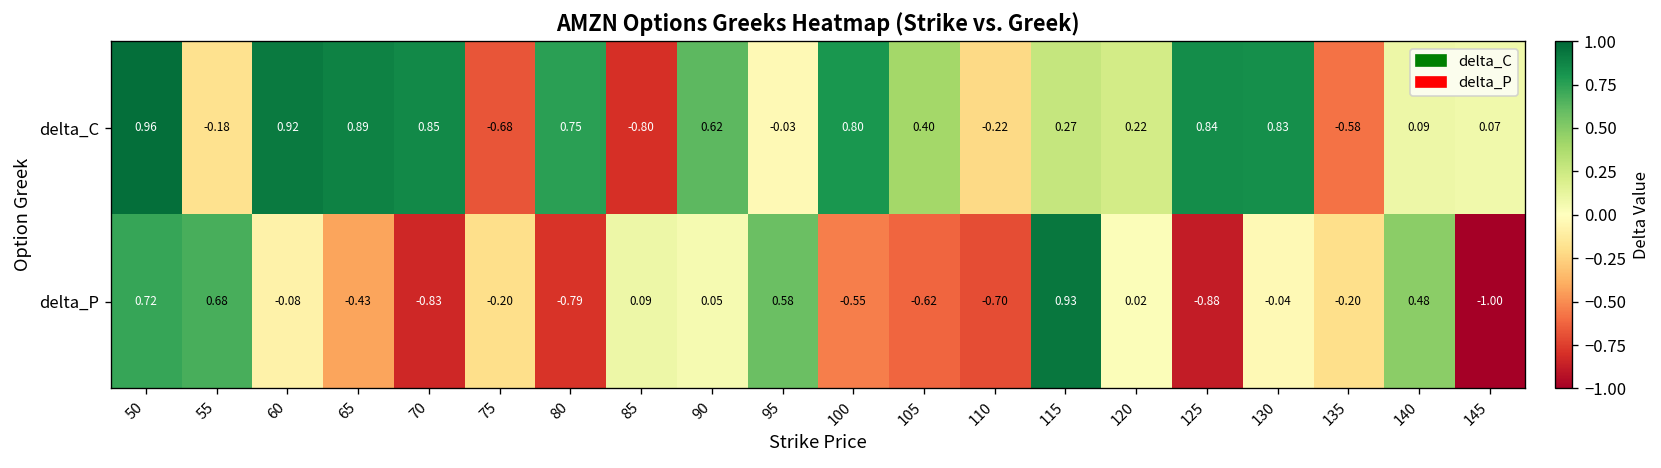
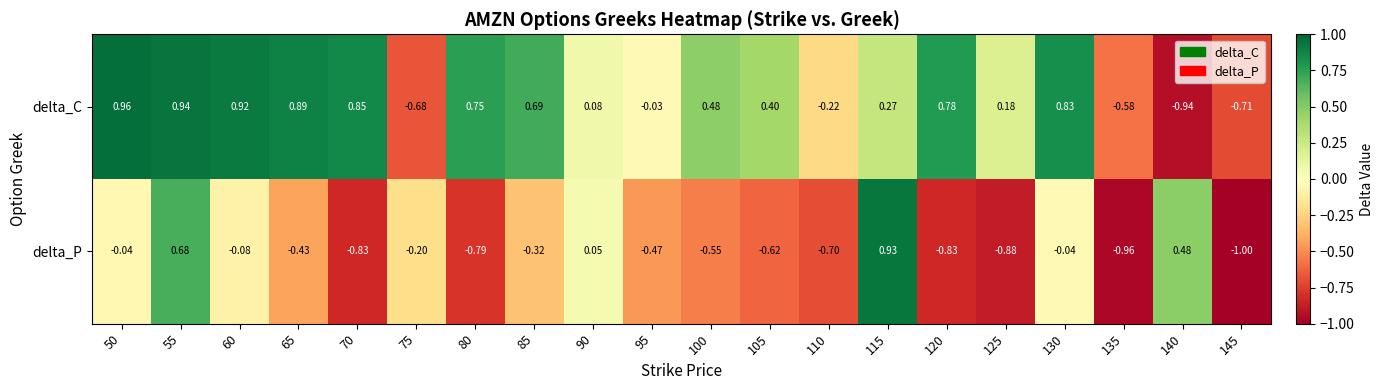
delta_C, 55: -0.18 -> 0.94
delta_C, 85: -0.80 -> 0.69
delta_C, 90: 0.62 -> 0.08
delta_C, 100: 0.80 -> 0.48
delta_C, 120: 0.22 -> 0.78
delta_C, 125: 0.84 -> 0.18
delta_C, 140: 0.09 -> -0.94
delta_C, 145: 0.07 -> -0.71
delta_P, 50: 0.72 -> -0.04
delta_P, 85: 0.09 -> -0.32
delta_P, 95: 0.58 -> -0.47
delta_P, 120: 0.02 -> -0.83
delta_P, 135: -0.20 -> -0.96
